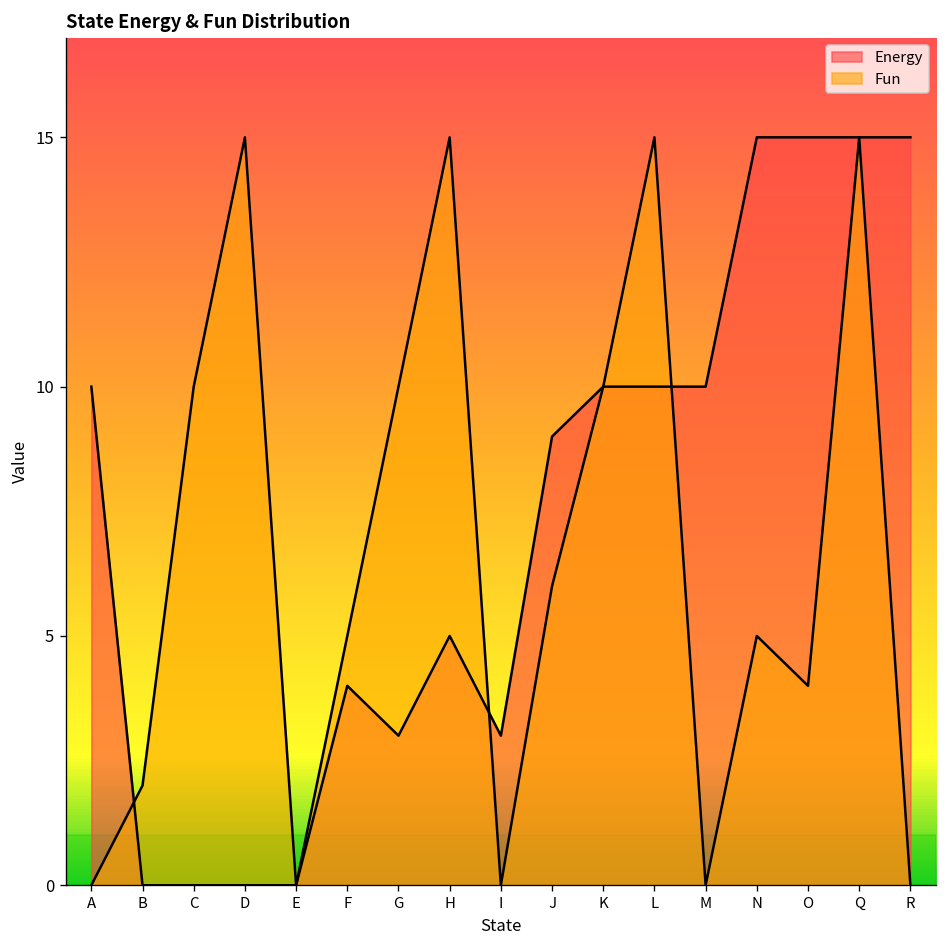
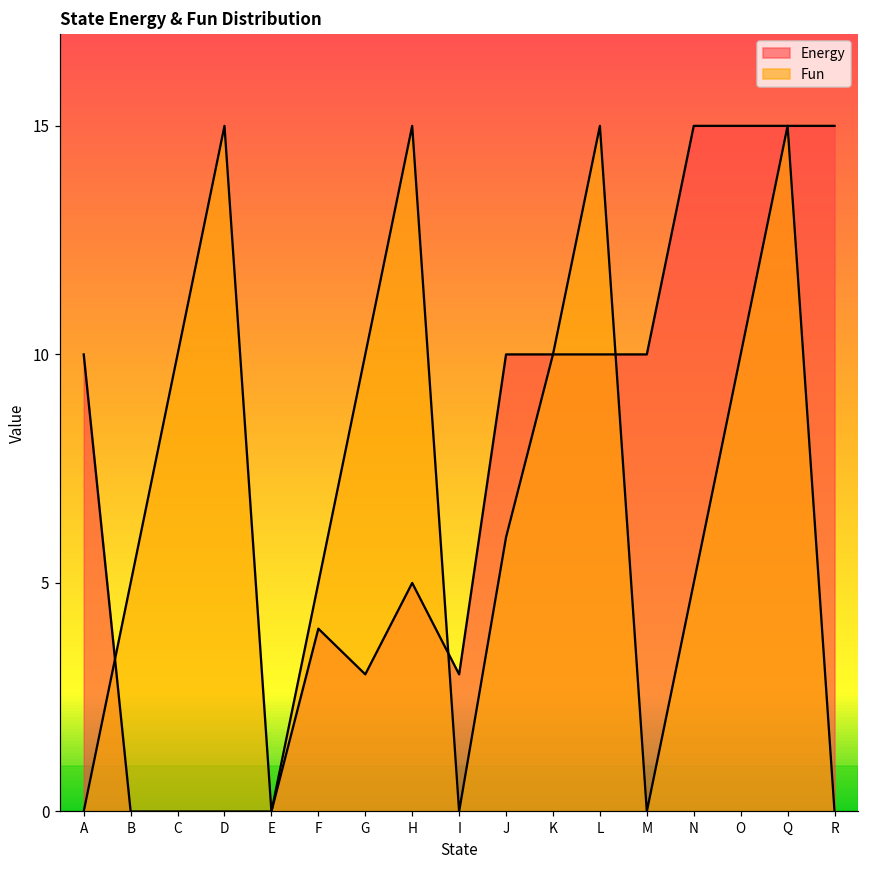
Fun, B: 2 -> 5
Energy, J: 9 -> 10
Fun, O: 4 -> 10
